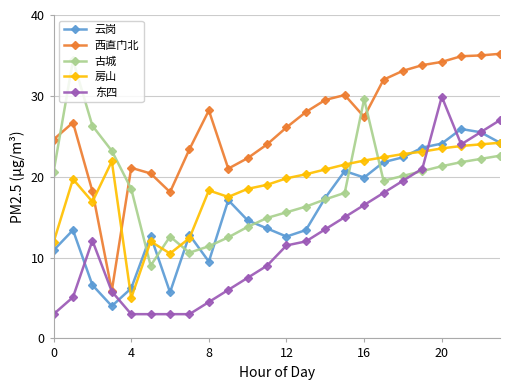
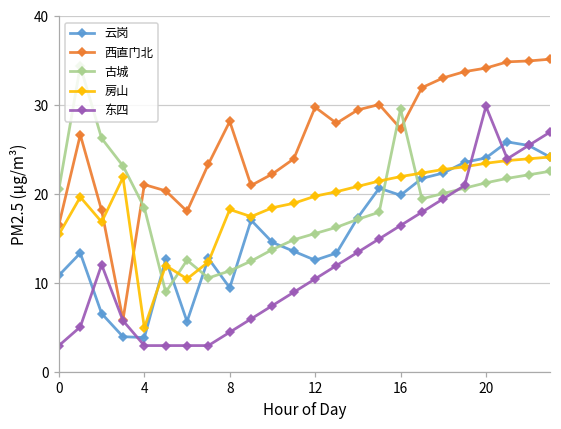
西直门北, 0: 25 -> 17
房山, 0: 12 -> 16
云岗, 4: 6 -> 4
西直门北, 12: 26 -> 30
东四, 12: 12 -> 11
